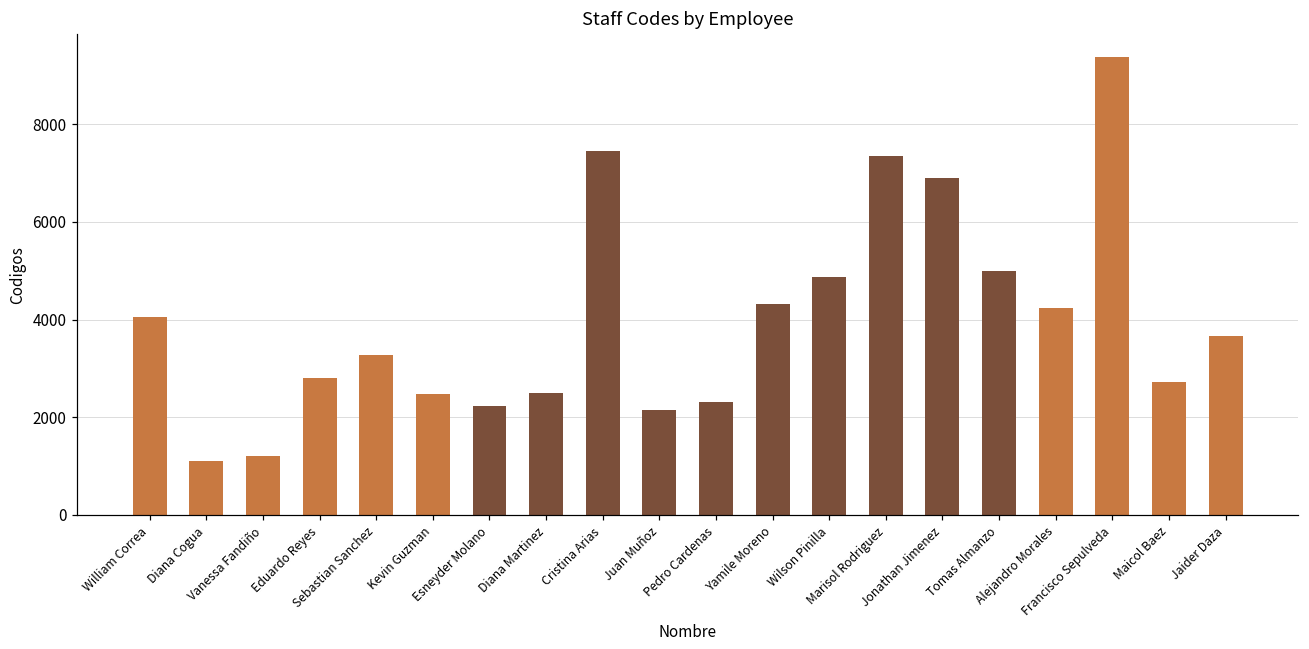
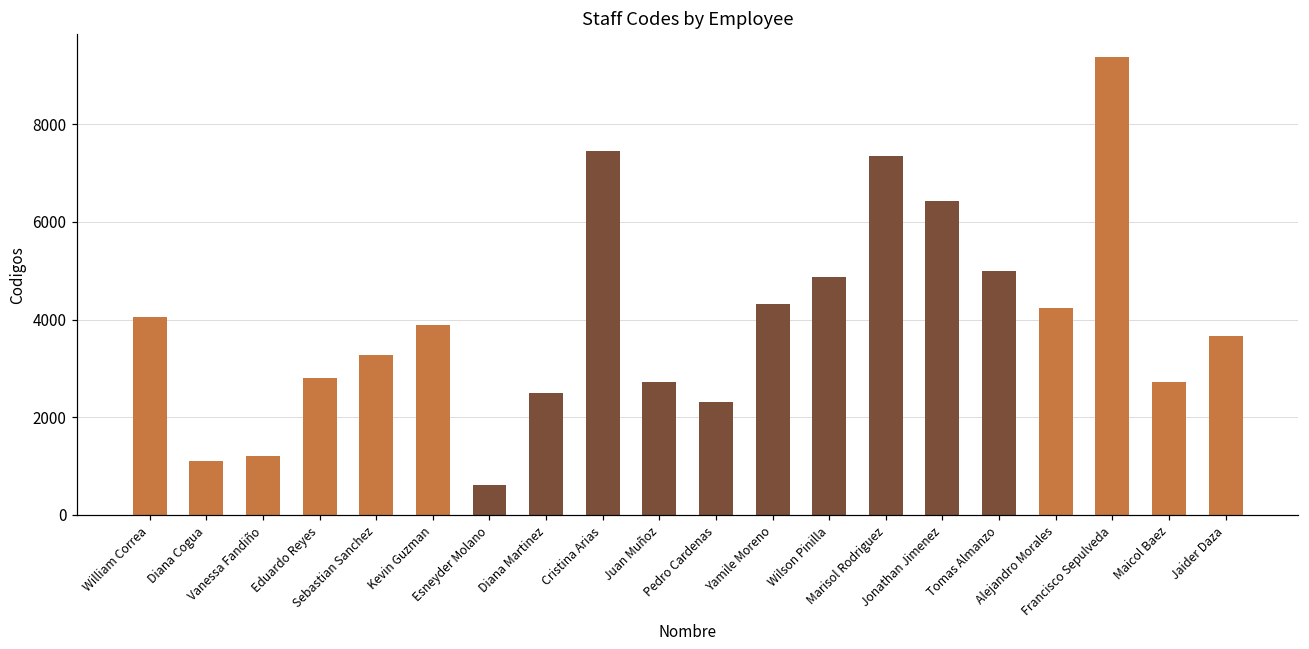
Kevin Guzman: 2500 -> 3900
Esneyder Molano: 2200 -> 600
Juan Muñoz: 2200 -> 2700
Jonathan Jimenez: 6900 -> 6400
